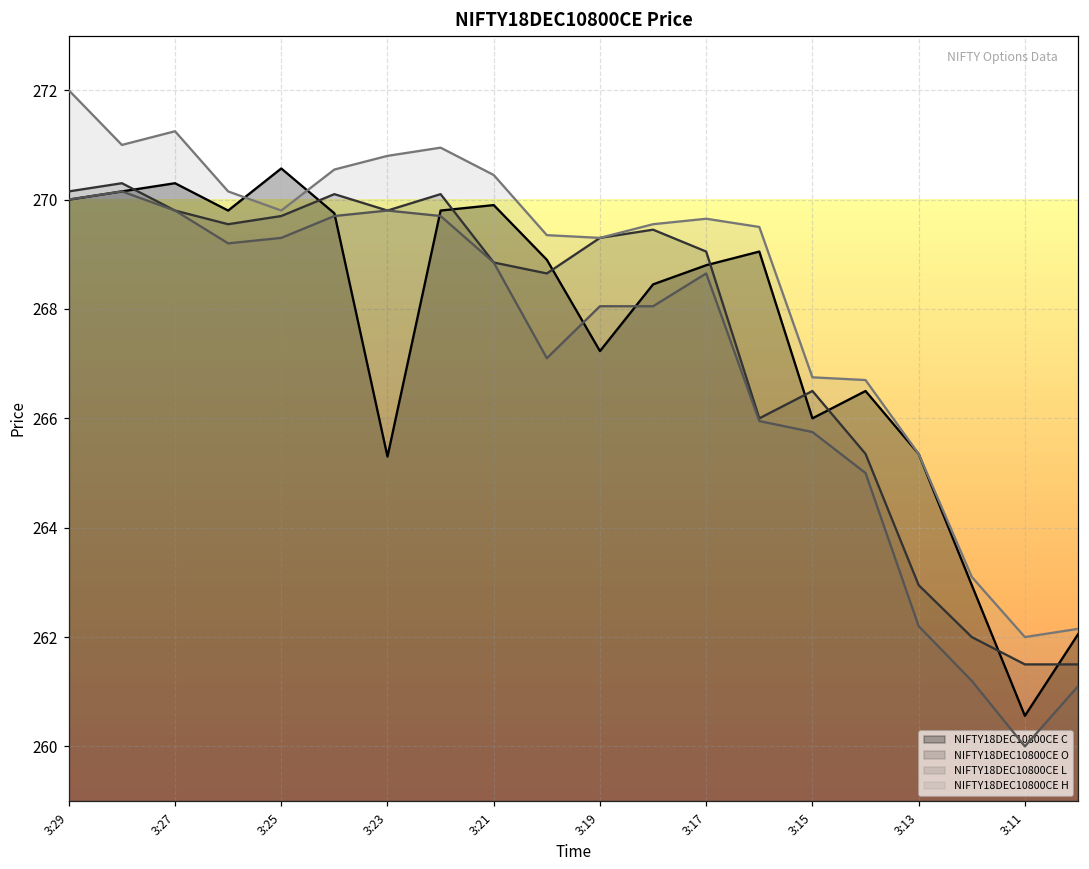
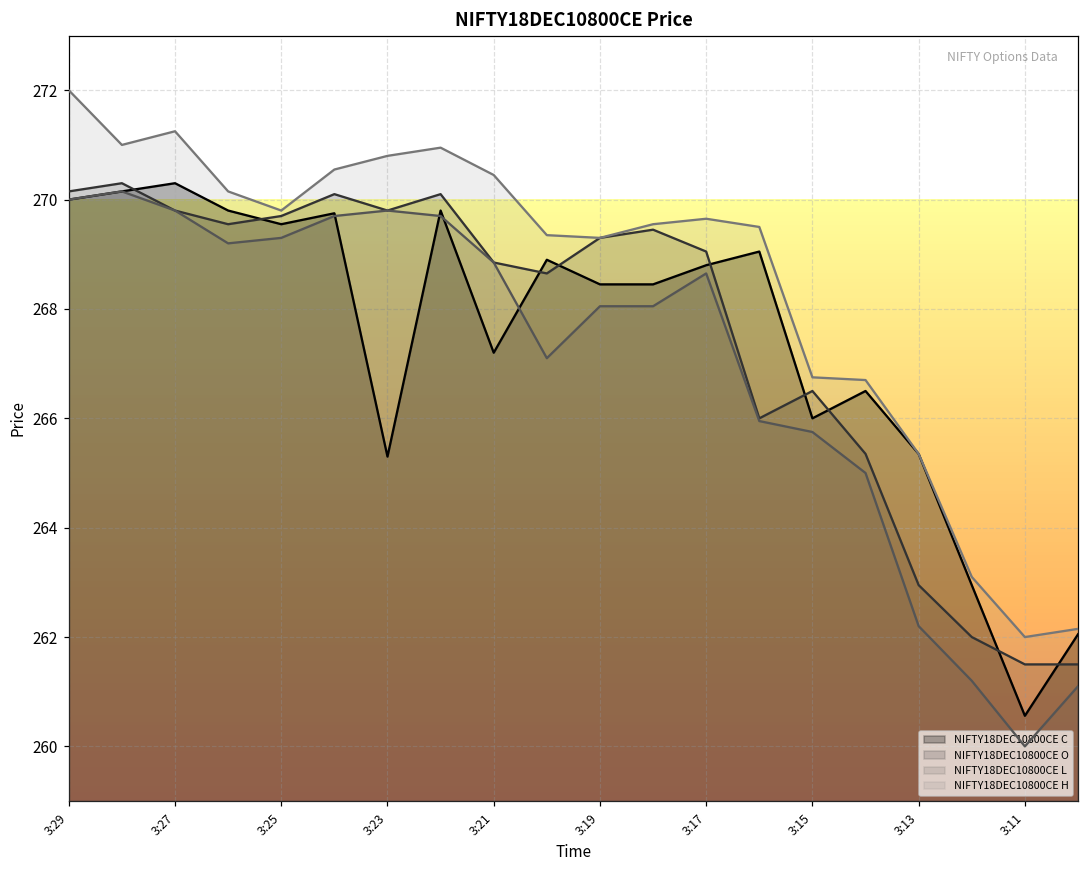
NIFTY18DEC10800CE C, 3:25: 270.6 -> 269.6
NIFTY18DEC10800CE C, 3:21: 269.9 -> 267.2
NIFTY18DEC10800CE C, 3:19: 267.2 -> 268.5
